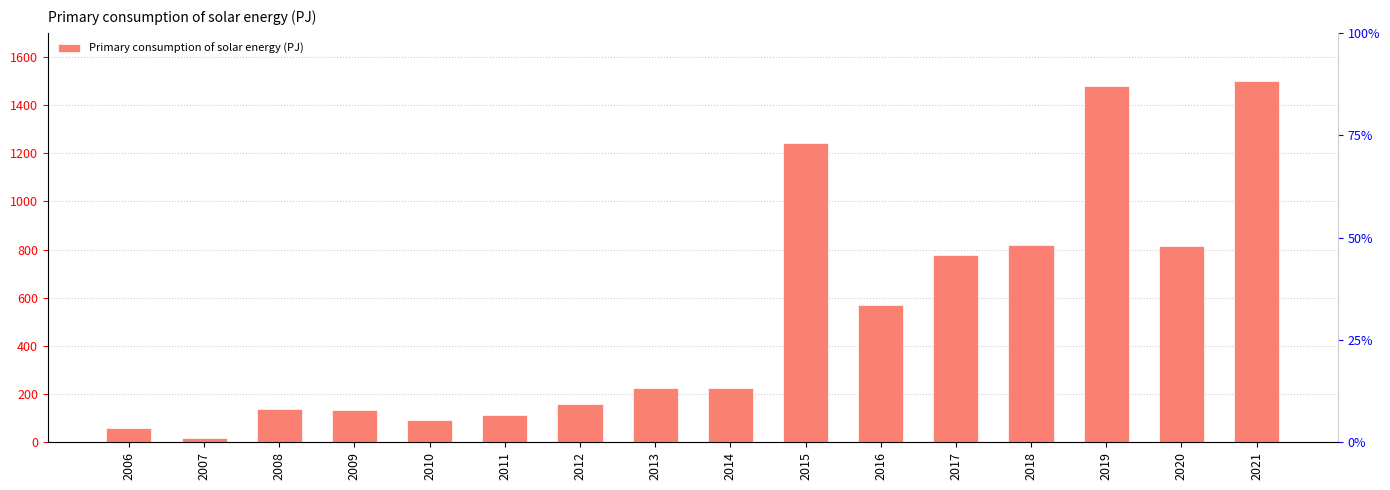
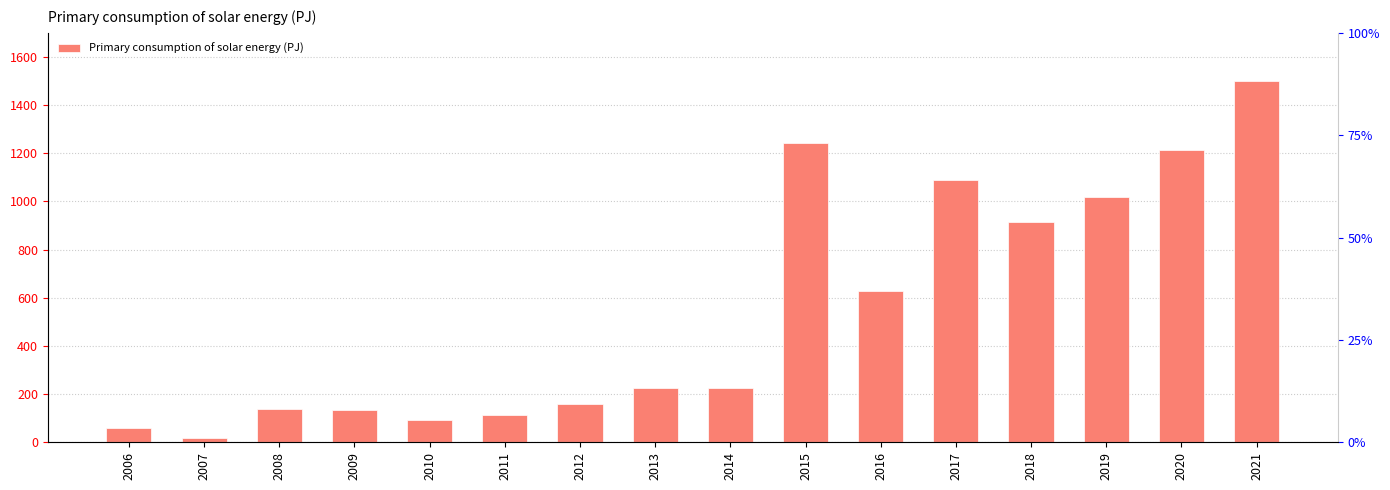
2016: 570 -> 630
2017: 780 -> 1090
2018: 820 -> 920
2019: 1480 -> 1020
2020: 820 -> 1210
